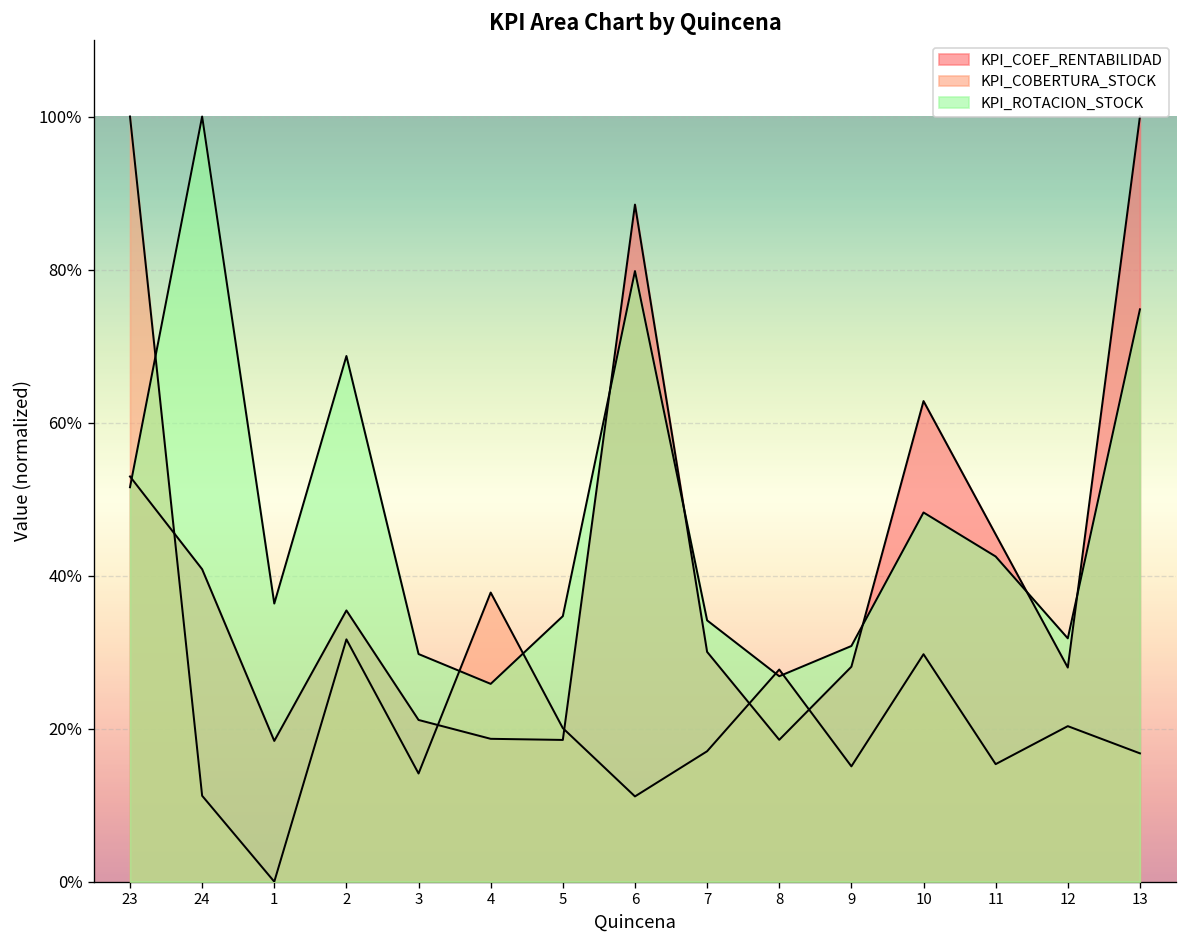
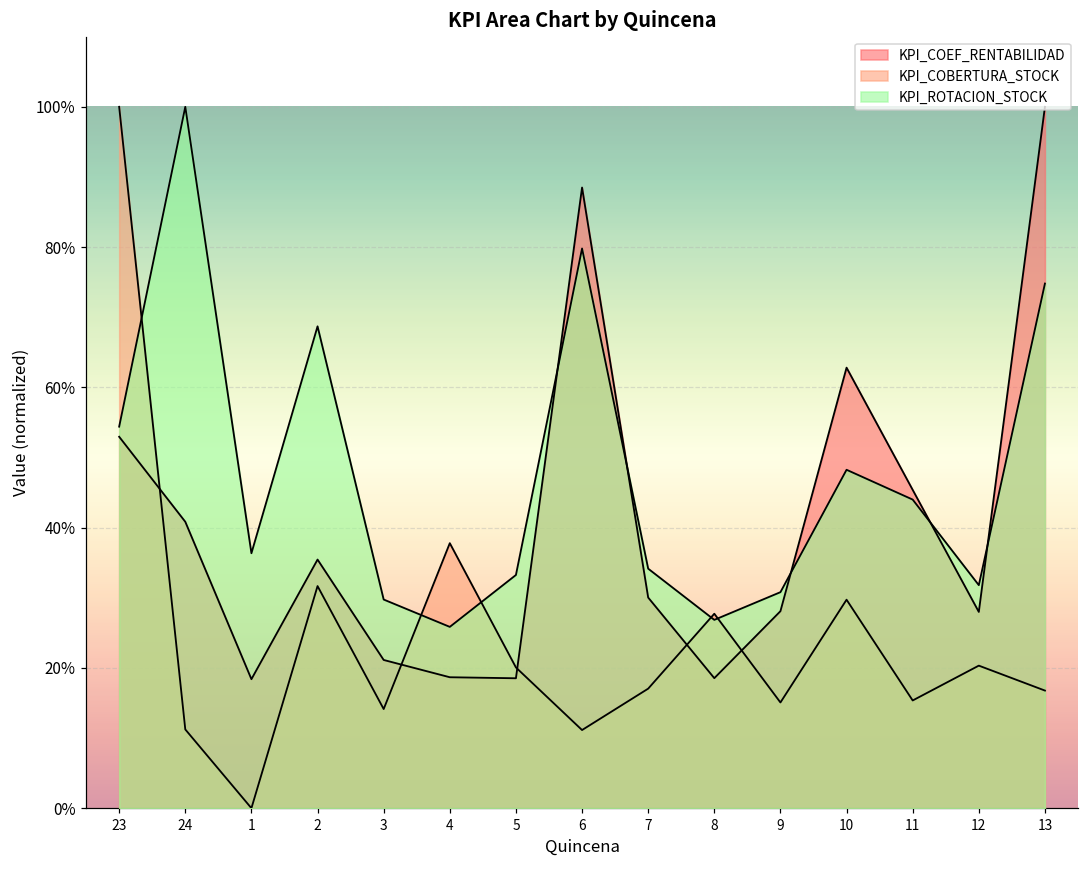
KPI_ROTACION_STOCK, 23: 52% -> 54%
KPI_ROTACION_STOCK, 5: 35% -> 33%
KPI_ROTACION_STOCK, 11: 43% -> 44%
